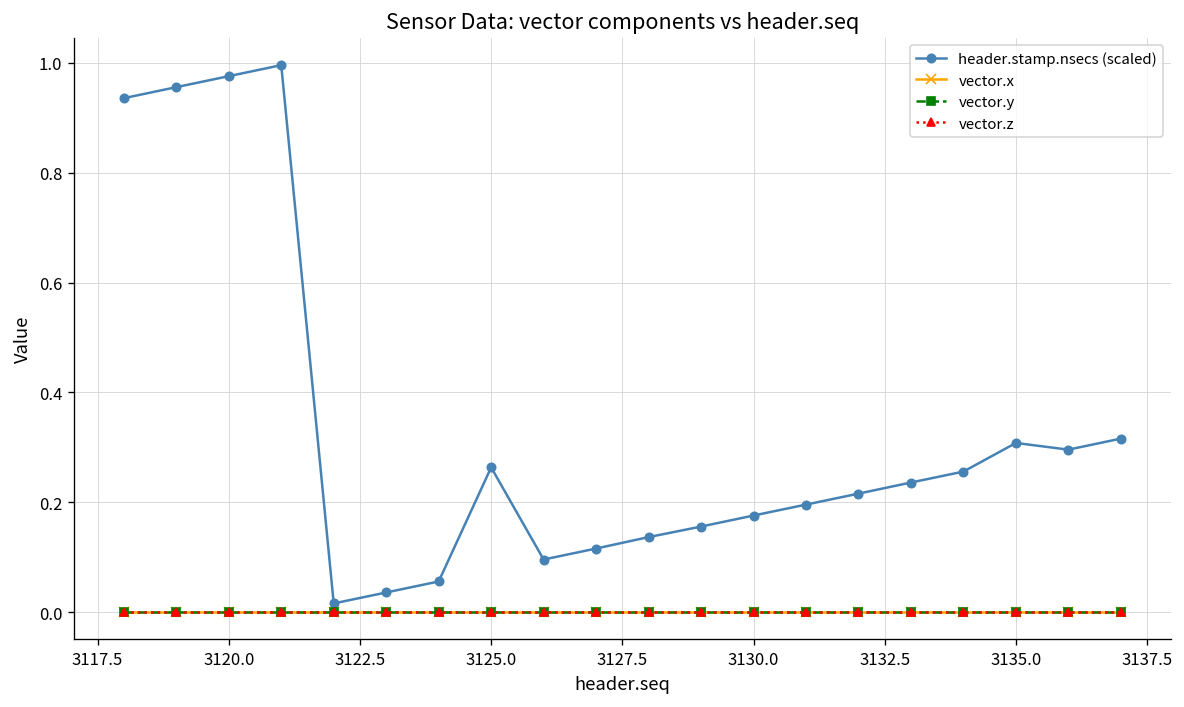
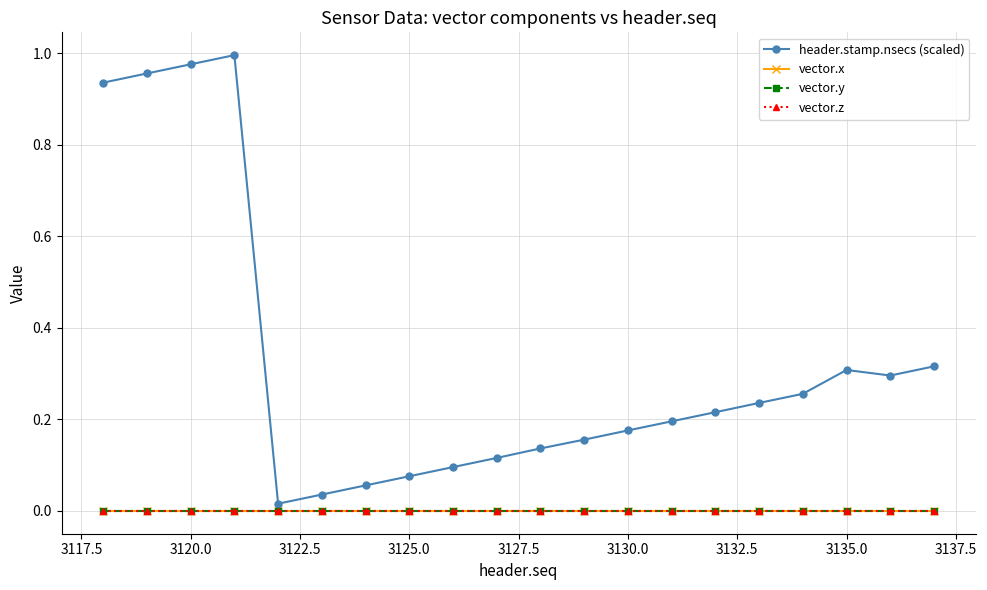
header.stamp.nsecs (scaled), 3125.0: 0.26 -> 0.08
